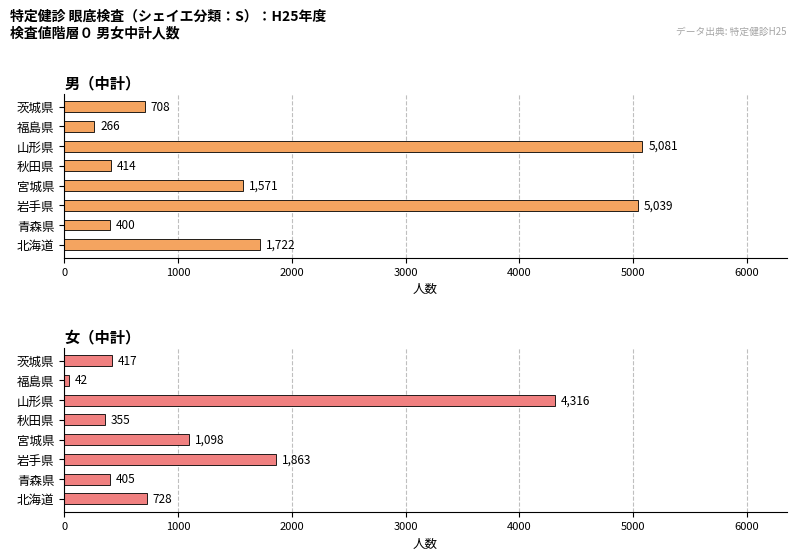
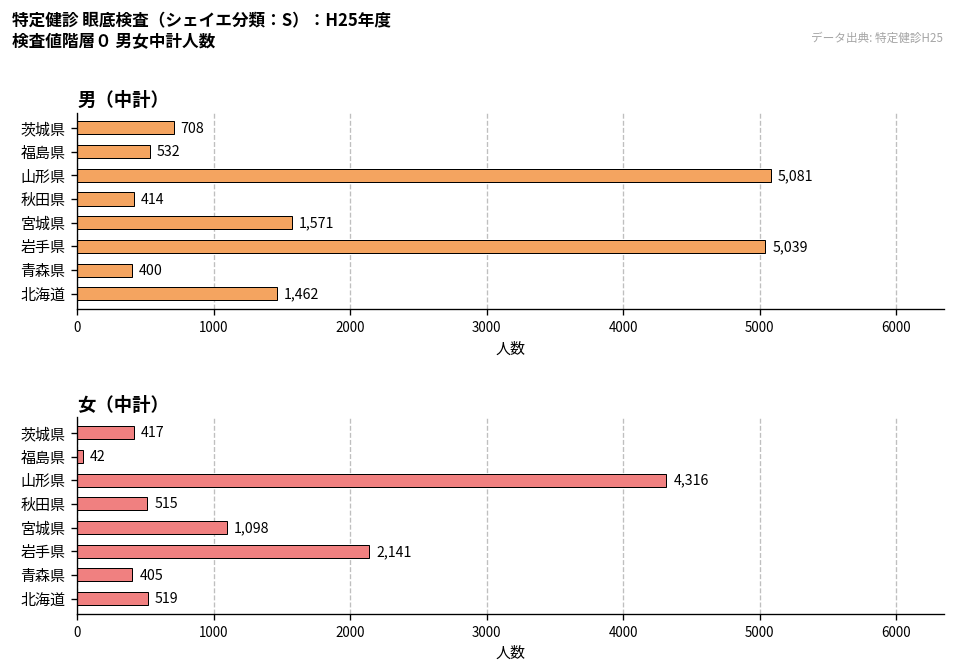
男（中計）, 福島県: 266 -> 532
男（中計）, 北海道: 1,722 -> 1,462
女（中計）, 秋田県: 355 -> 515
女（中計）, 岩手県: 1,863 -> 2,141
女（中計）, 北海道: 728 -> 519
